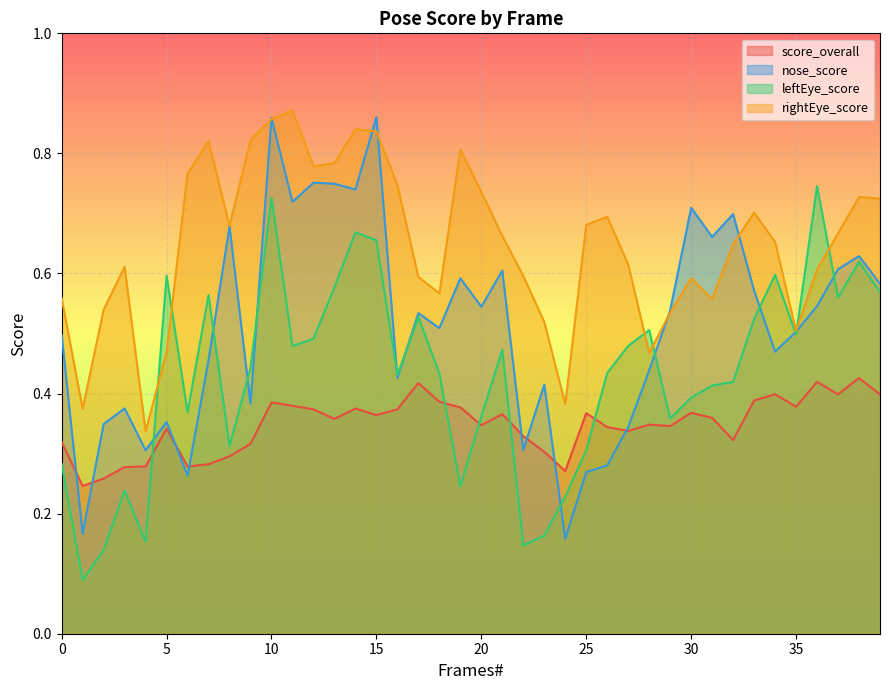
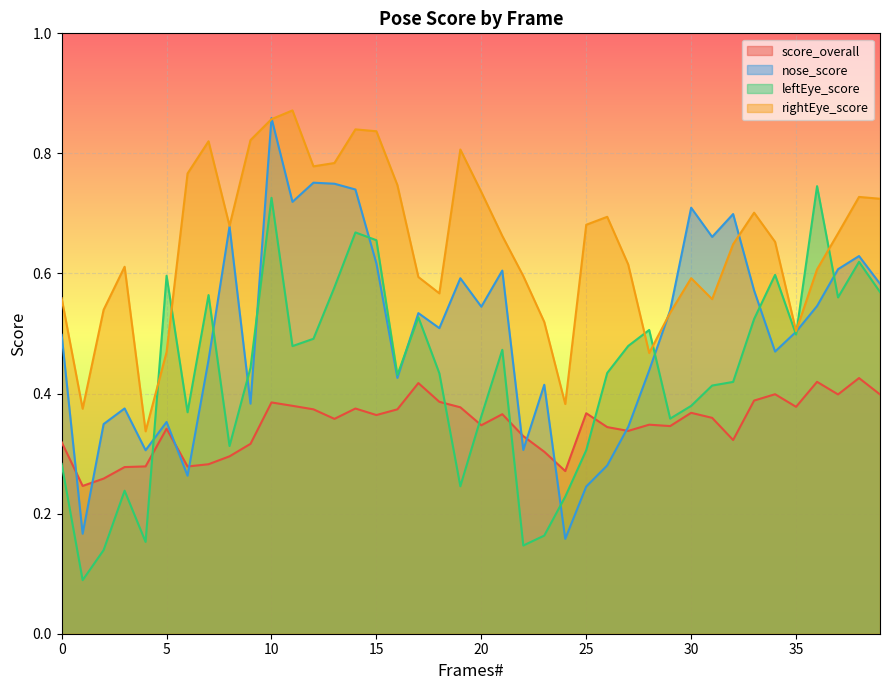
nose_score, 15: 0.86 -> 0.62
nose_score, 25: 0.27 -> 0.25
leftEye_score, 30: 0.39 -> 0.38
